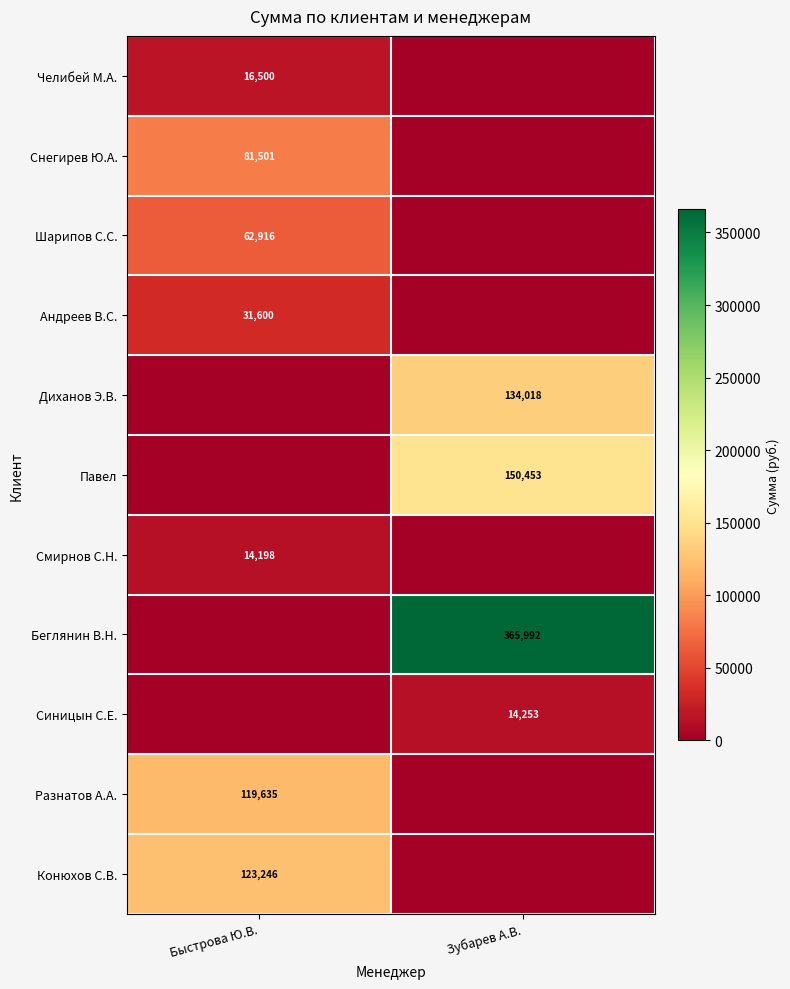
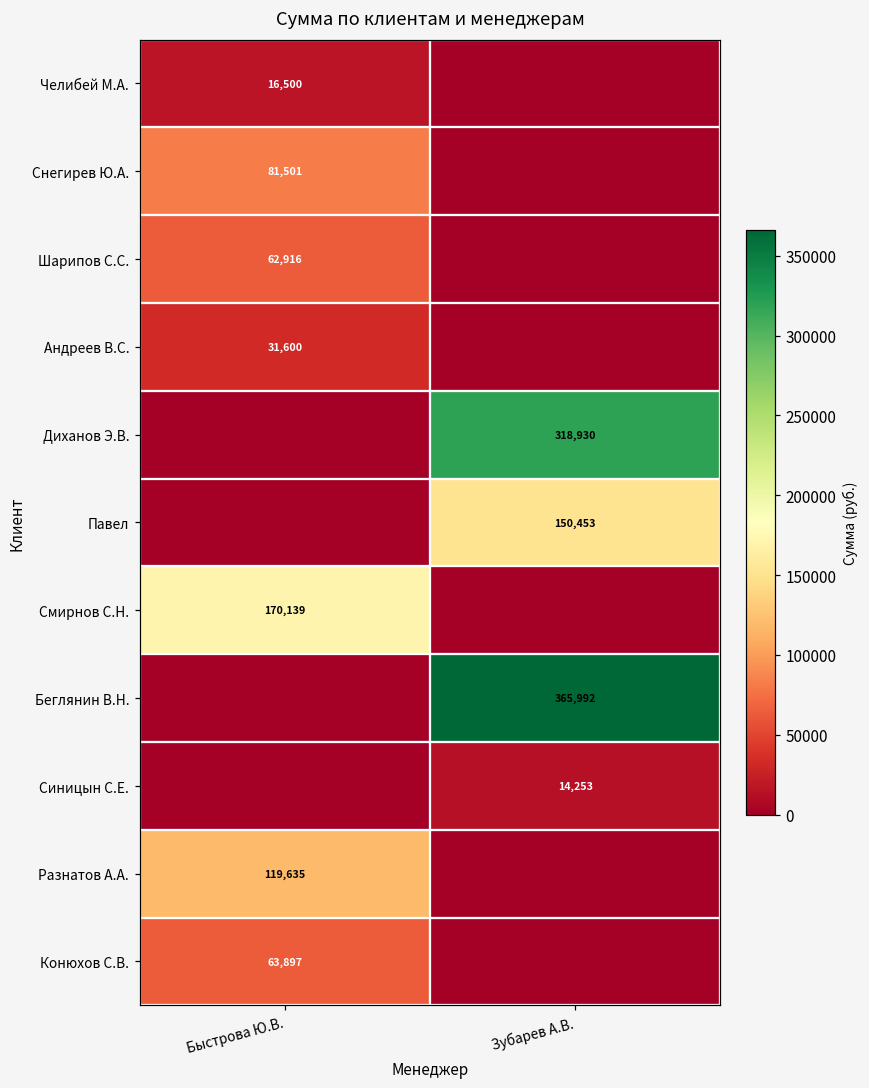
Диханов Э.В., Зубарев А.В.: 134,018 -> 318,930
Смирнов С.Н., Быстрова Ю.В.: 14,198 -> 170,139
Конюхов С.В., Быстрова Ю.В.: 123,246 -> 63,897
